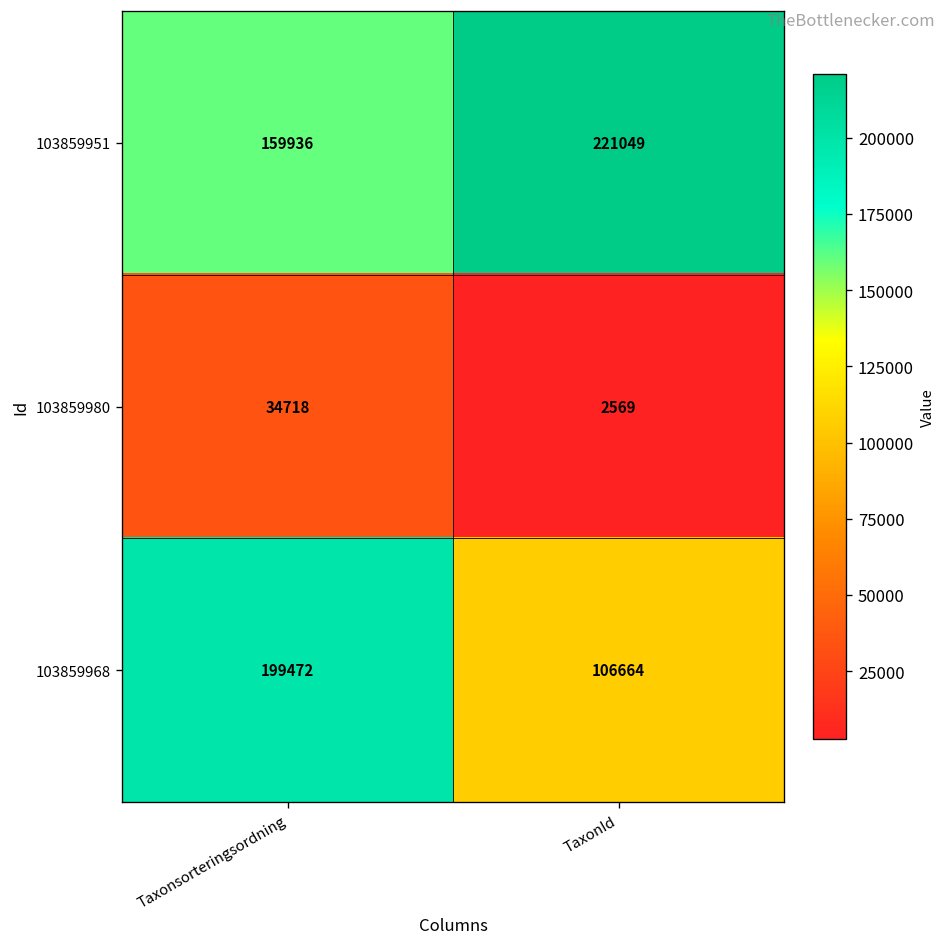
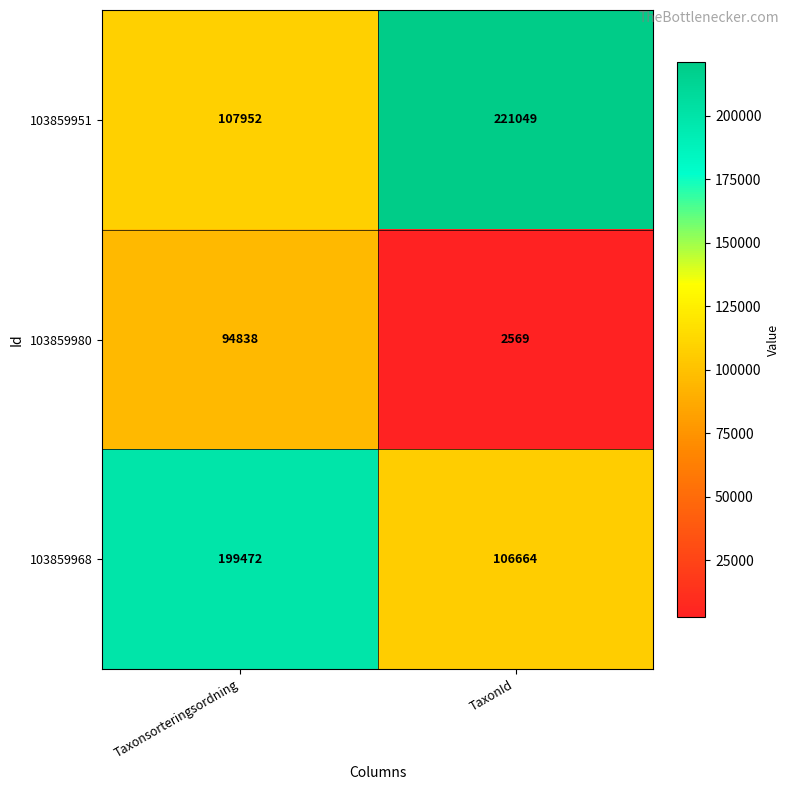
103859951, Taxonsorteringsordning: 159936 -> 107952
103859980, Taxonsorteringsordning: 34718 -> 94838
